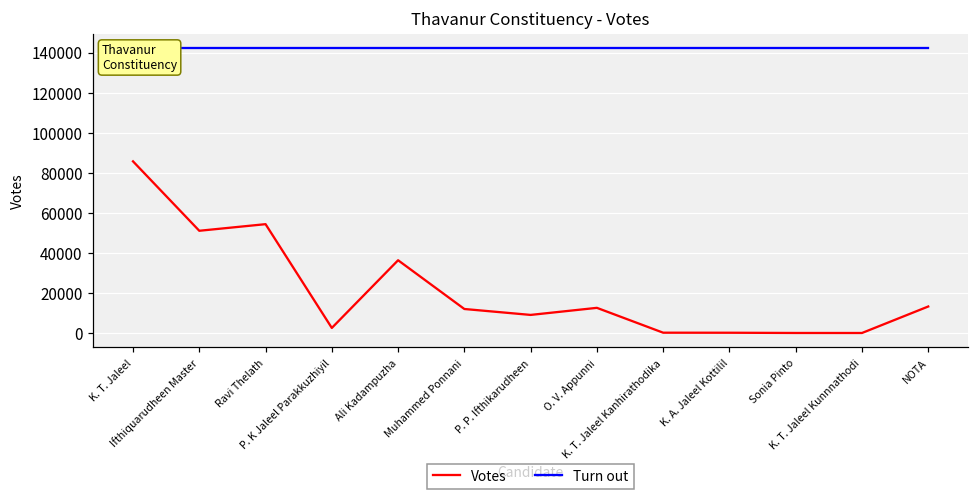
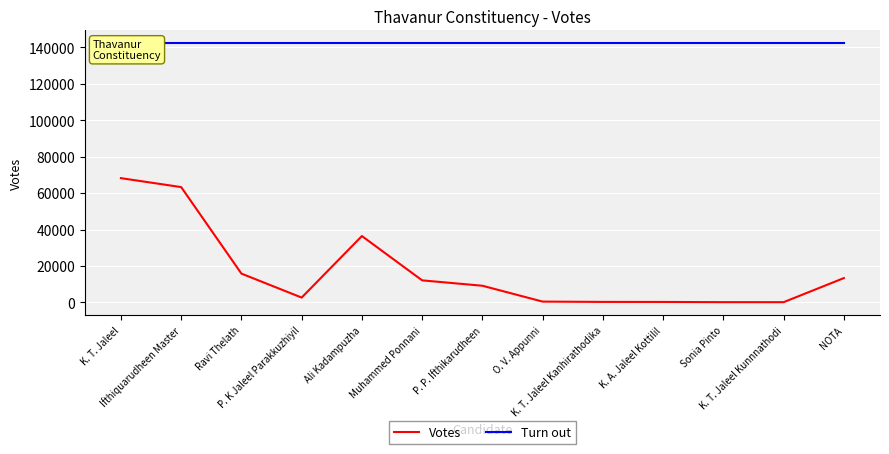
Votes, K. T. Jaleel: 86000 -> 68000
Votes, Ifthiquarudheen Master: 51000 -> 63000
Votes, Ravi Thelath: 54000 -> 16000
Votes, O. V. Appunni: 13000 -> 0
